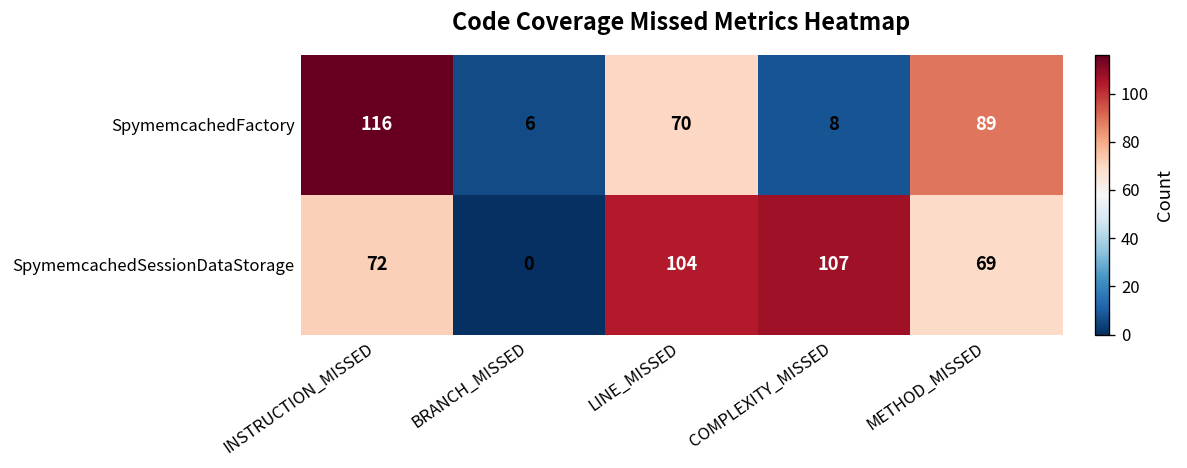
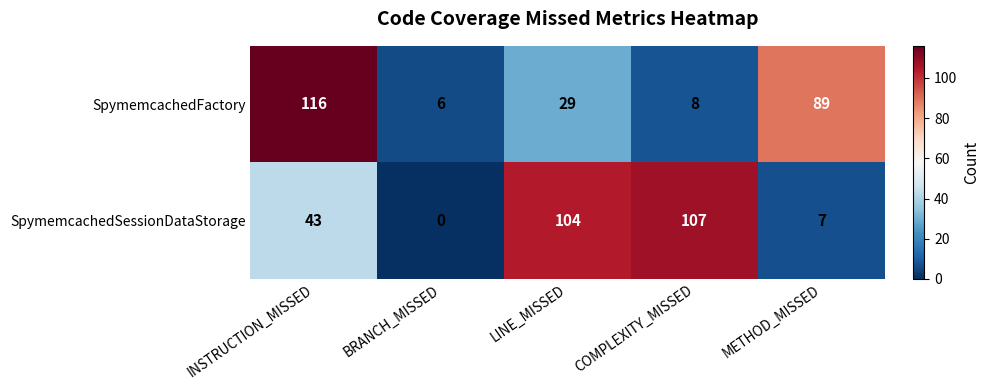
SpymemcachedFactory, LINE_MISSED: 70 -> 29
SpymemcachedSessionDataStorage, INSTRUCTION_MISSED: 72 -> 43
SpymemcachedSessionDataStorage, METHOD_MISSED: 69 -> 7
